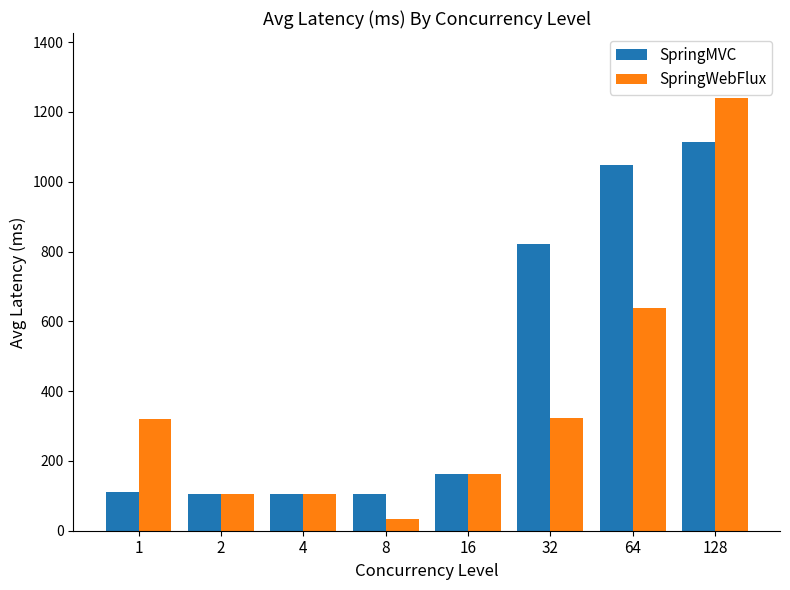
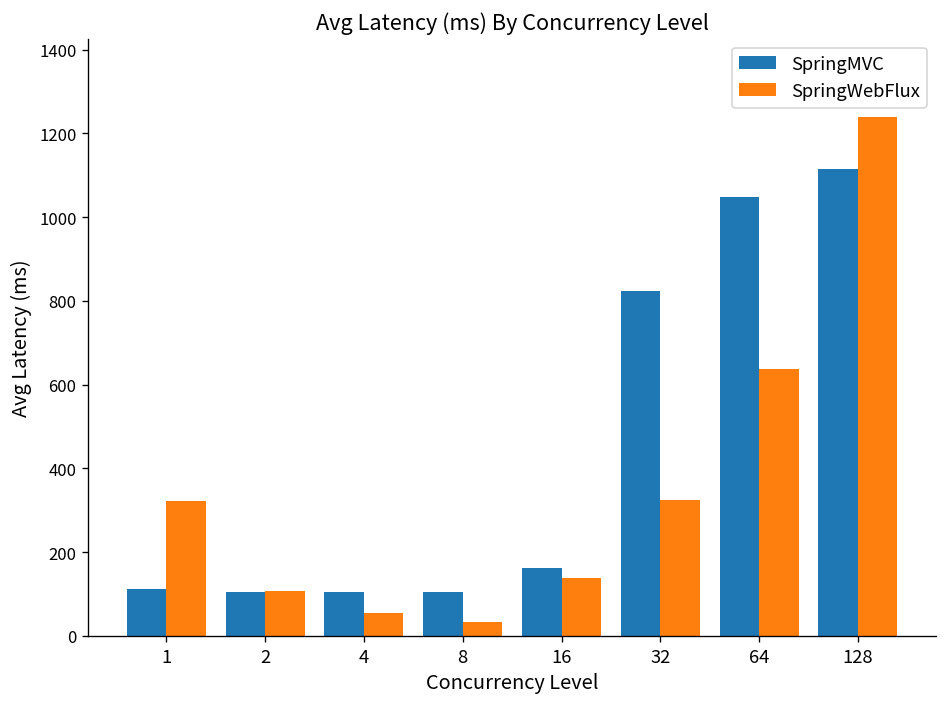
SpringWebFlux, 4: 110 -> 50
SpringWebFlux, 16: 160 -> 140
